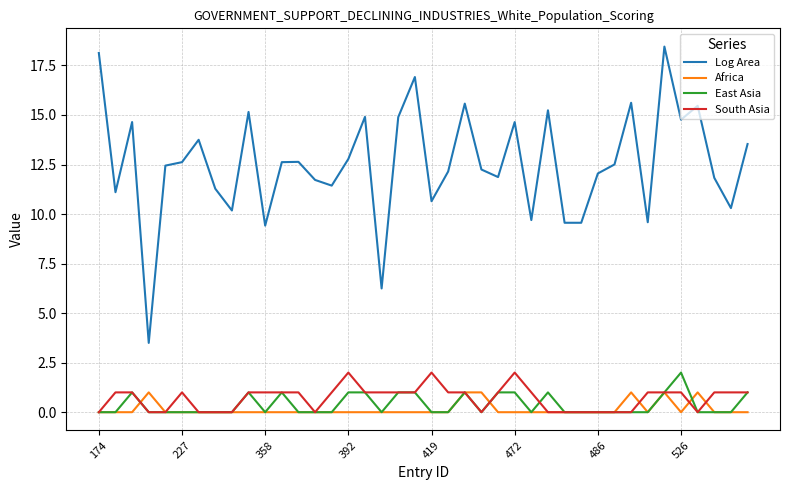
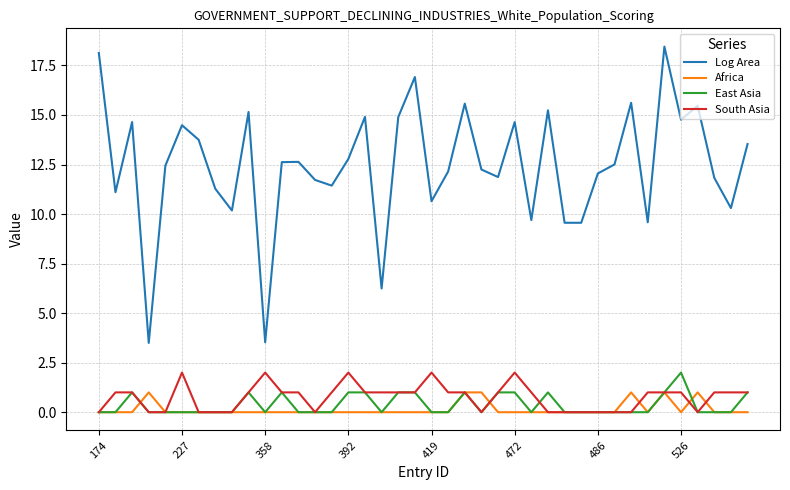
Log Area, 227: 12.6 -> 14.5
South Asia, 227: 1 -> 2
Log Area, 358: 9.4 -> 3.5
South Asia, 358: 1 -> 2
